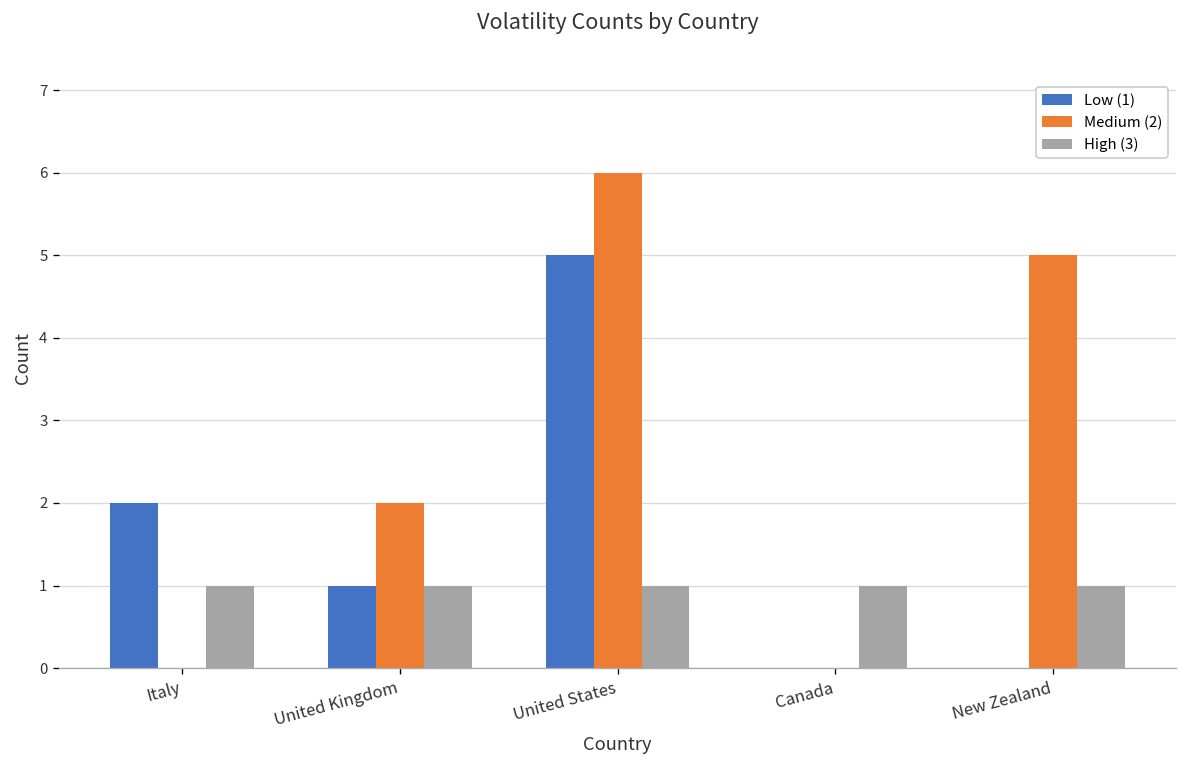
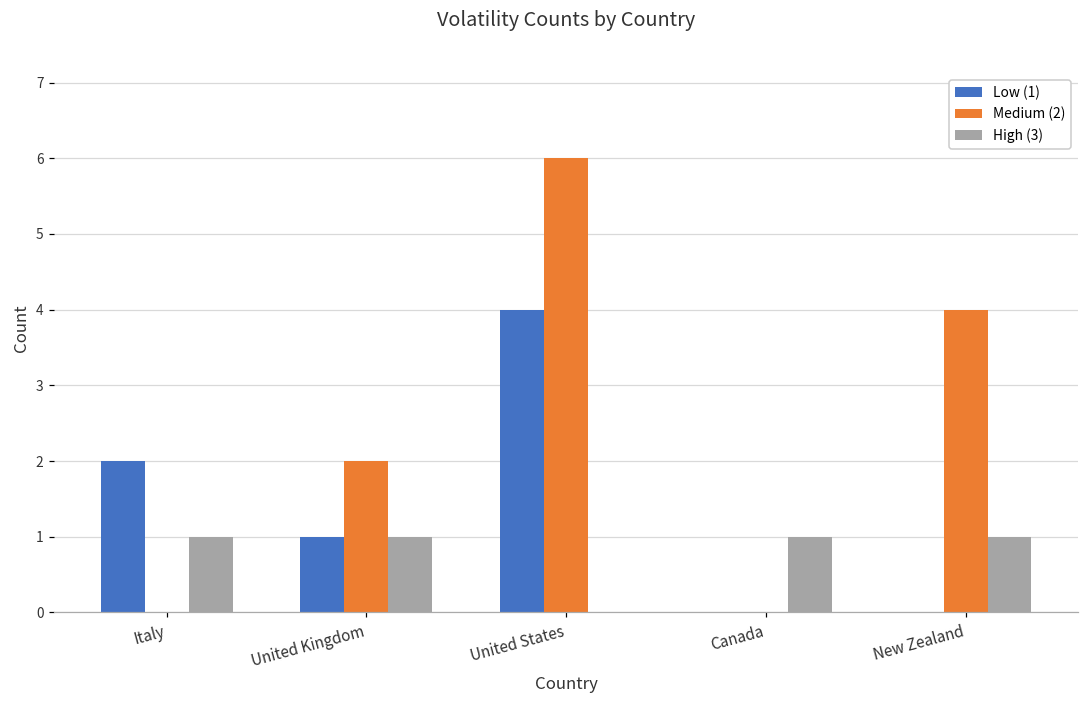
Low (1), United States: 5 -> 4
High (3), United States: 1 -> 0
Medium (2), New Zealand: 5 -> 4
